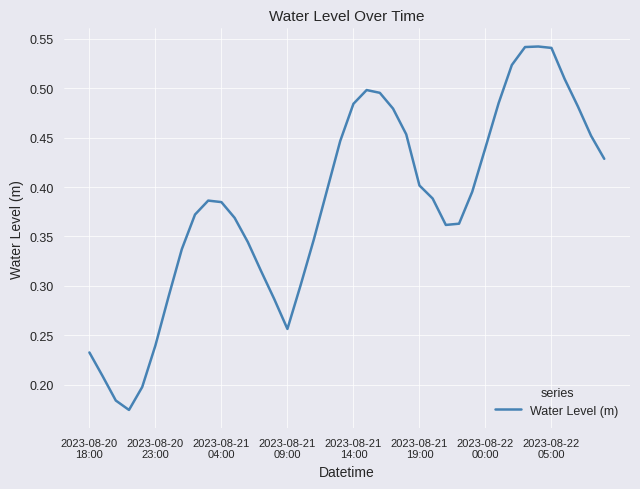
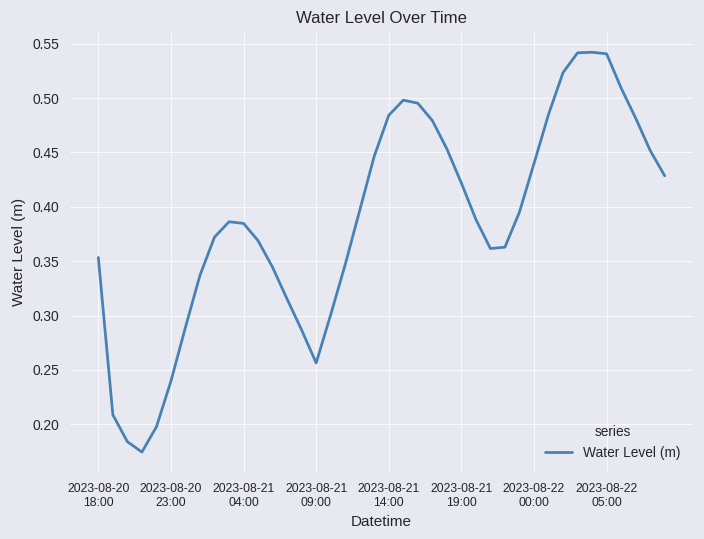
2023-08-20 18:00: 0.23 -> 0.35
2023-08-21 19:00: 0.40 -> 0.42
